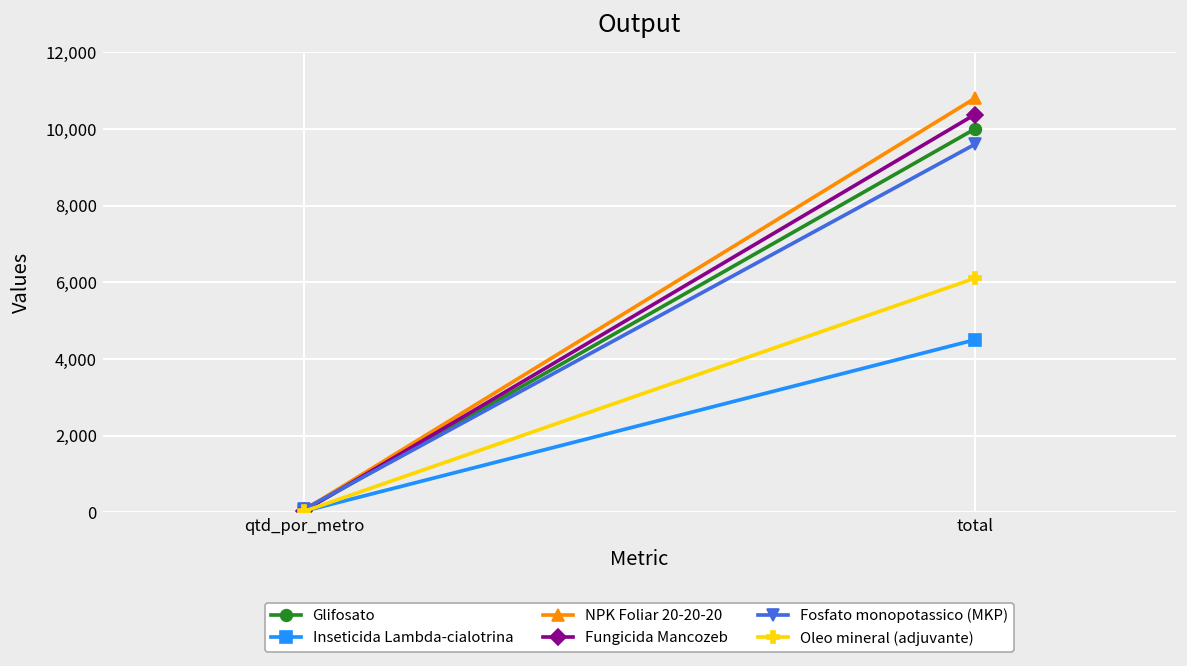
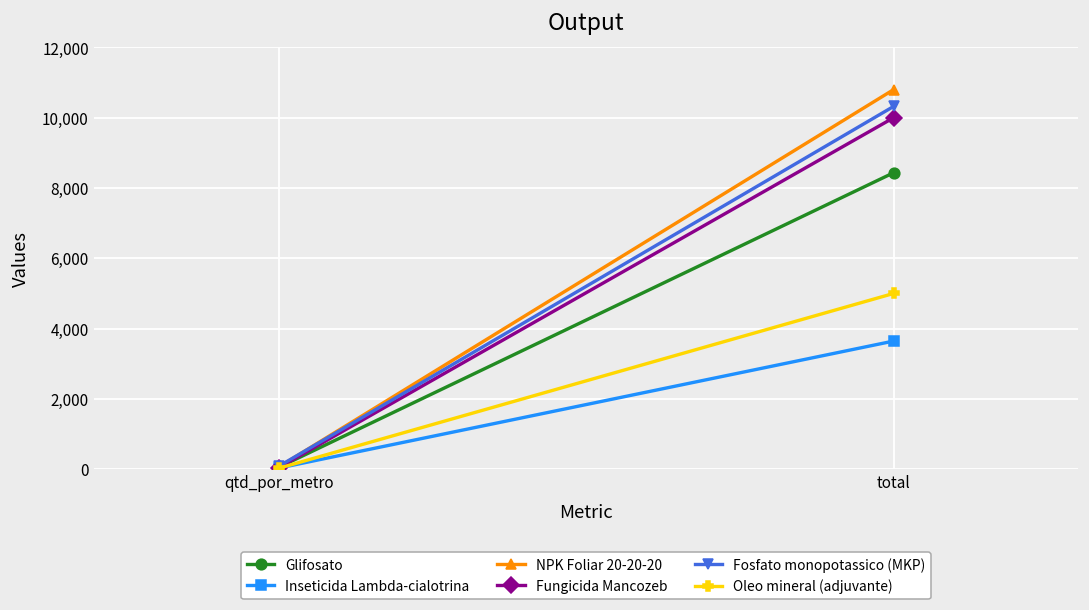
Glifosato, total: 10,000 -> 8,400
Inseticida Lambda-cialotrina, total: 4,500 -> 3,600
Fungicida Mancozeb, total: 10,400 -> 10,000
Fosfato monopotassico (MKP), total: 9,600 -> 10,300
Oleo mineral (adjuvante), total: 6,100 -> 5,000
